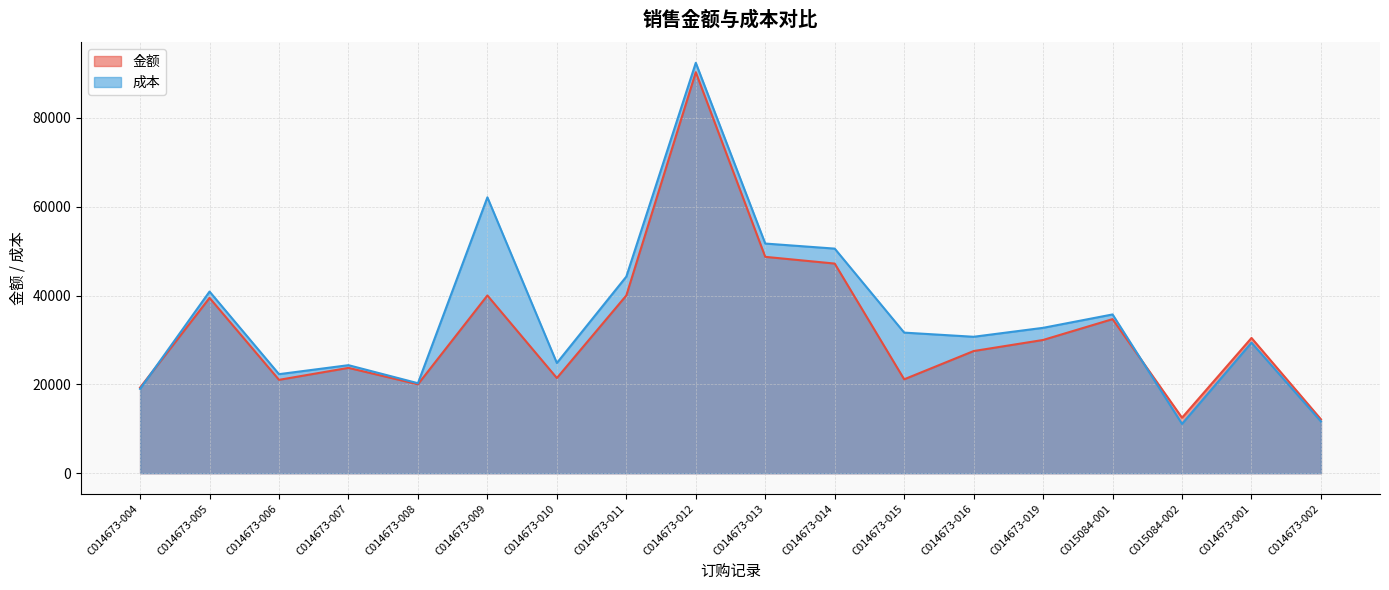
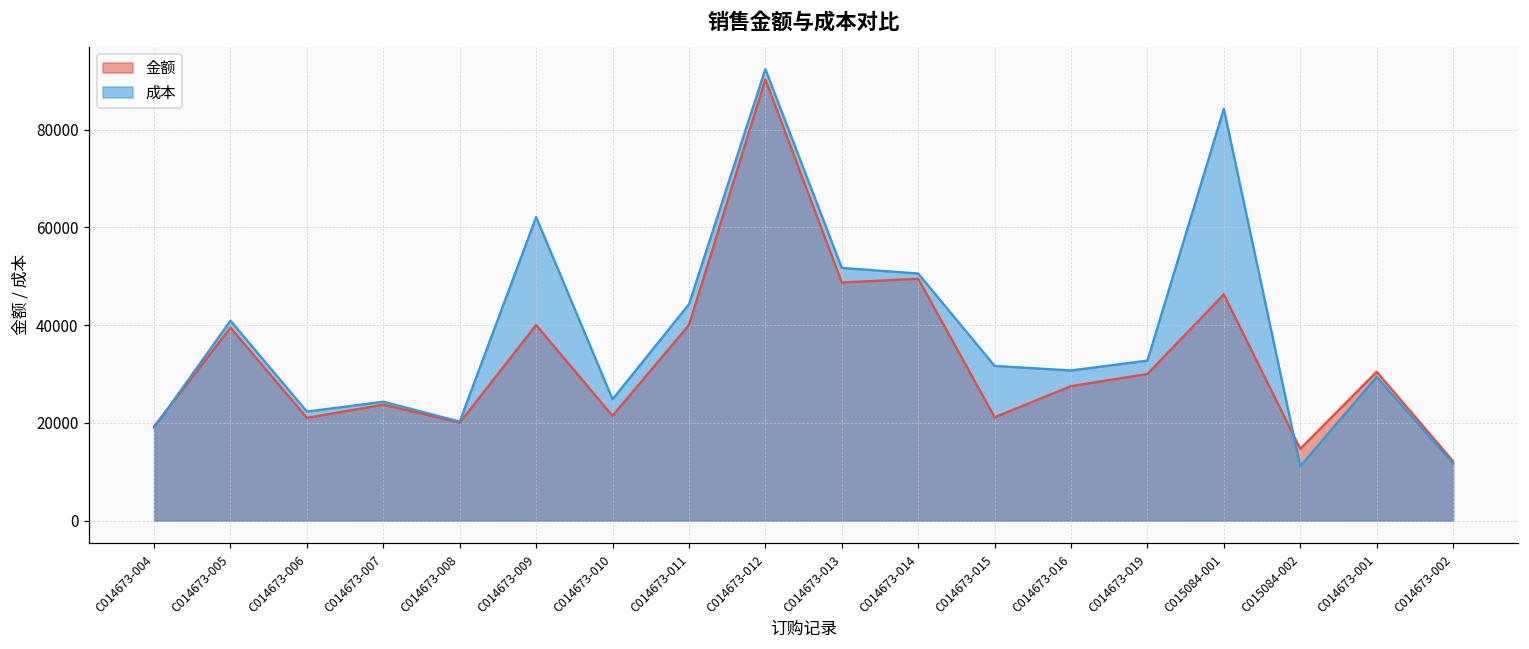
金额, C014673-014: 47000 -> 49000
金额, C015084-001: 35000 -> 46000
成本, C015084-001: 36000 -> 84000
金额, C015084-002: 12000 -> 15000
